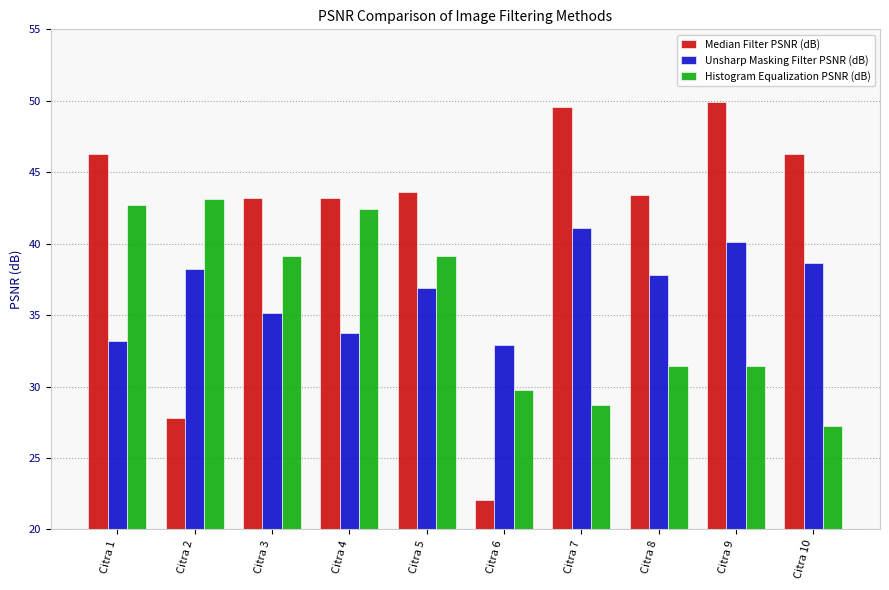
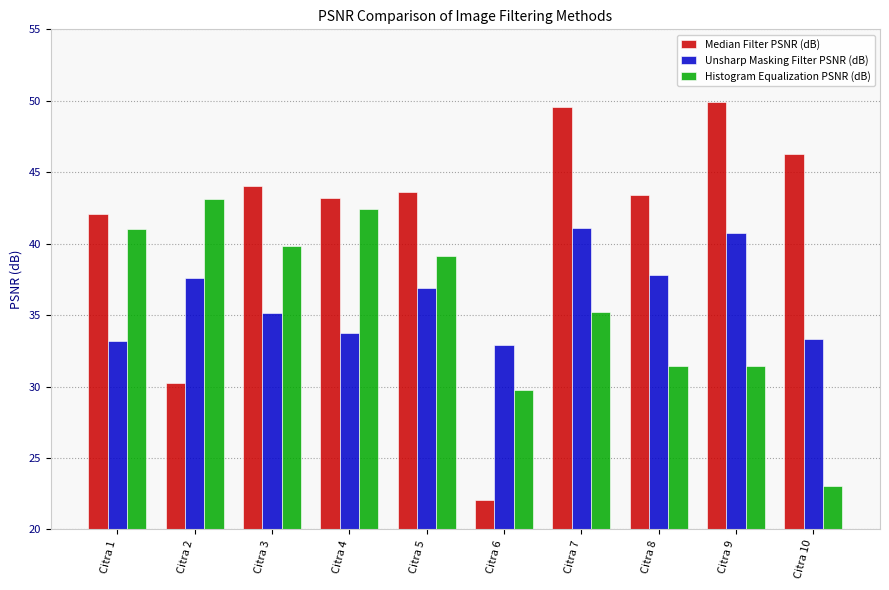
Median Filter PSNR (dB), Citra 1: 46.3 -> 42.1
Histogram Equalization PSNR (dB), Citra 1: 42.7 -> 41.0
Median Filter PSNR (dB), Citra 2: 27.8 -> 30.3
Unsharp Masking Filter PSNR (dB), Citra 2: 38.2 -> 37.6
Median Filter PSNR (dB), Citra 3: 43.2 -> 44.0
Histogram Equalization PSNR (dB), Citra 3: 39.1 -> 39.8
Histogram Equalization PSNR (dB), Citra 7: 28.7 -> 35.2
Unsharp Masking Filter PSNR (dB), Citra 9: 40.1 -> 40.7
Unsharp Masking Filter PSNR (dB), Citra 10: 38.6 -> 33.3
Histogram Equalization PSNR (dB), Citra 10: 27.2 -> 23.0
